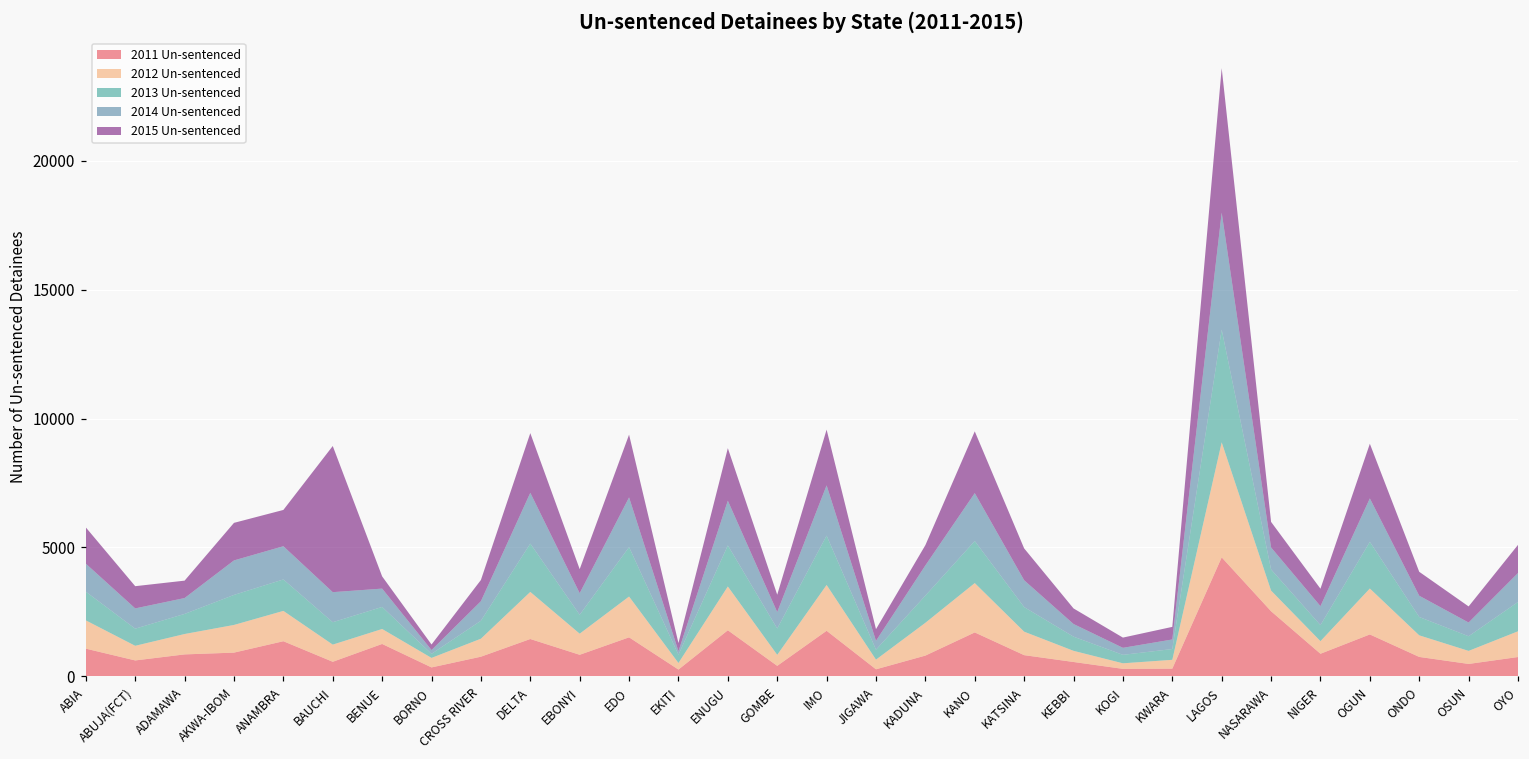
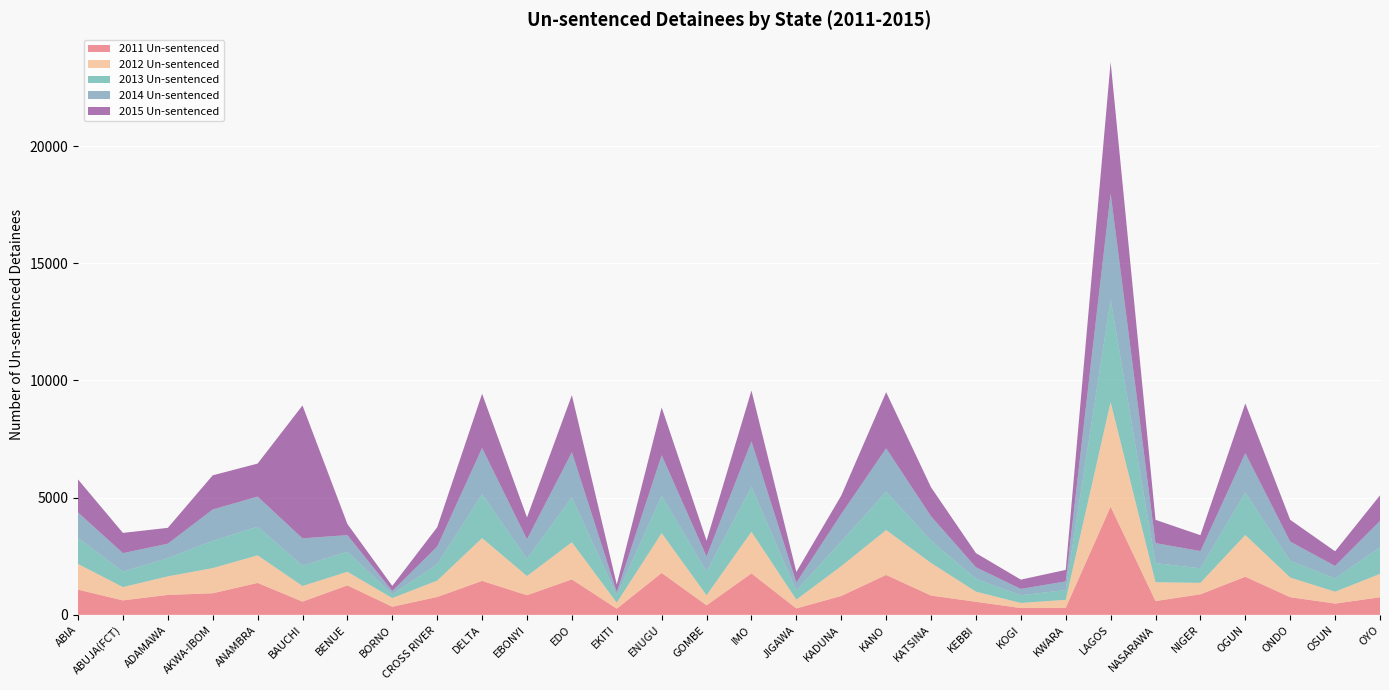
2012 Un-sentenced, KATSINA: 900 -> 1400
2011 Un-sentenced, NASARAWA: 2500 -> 600
